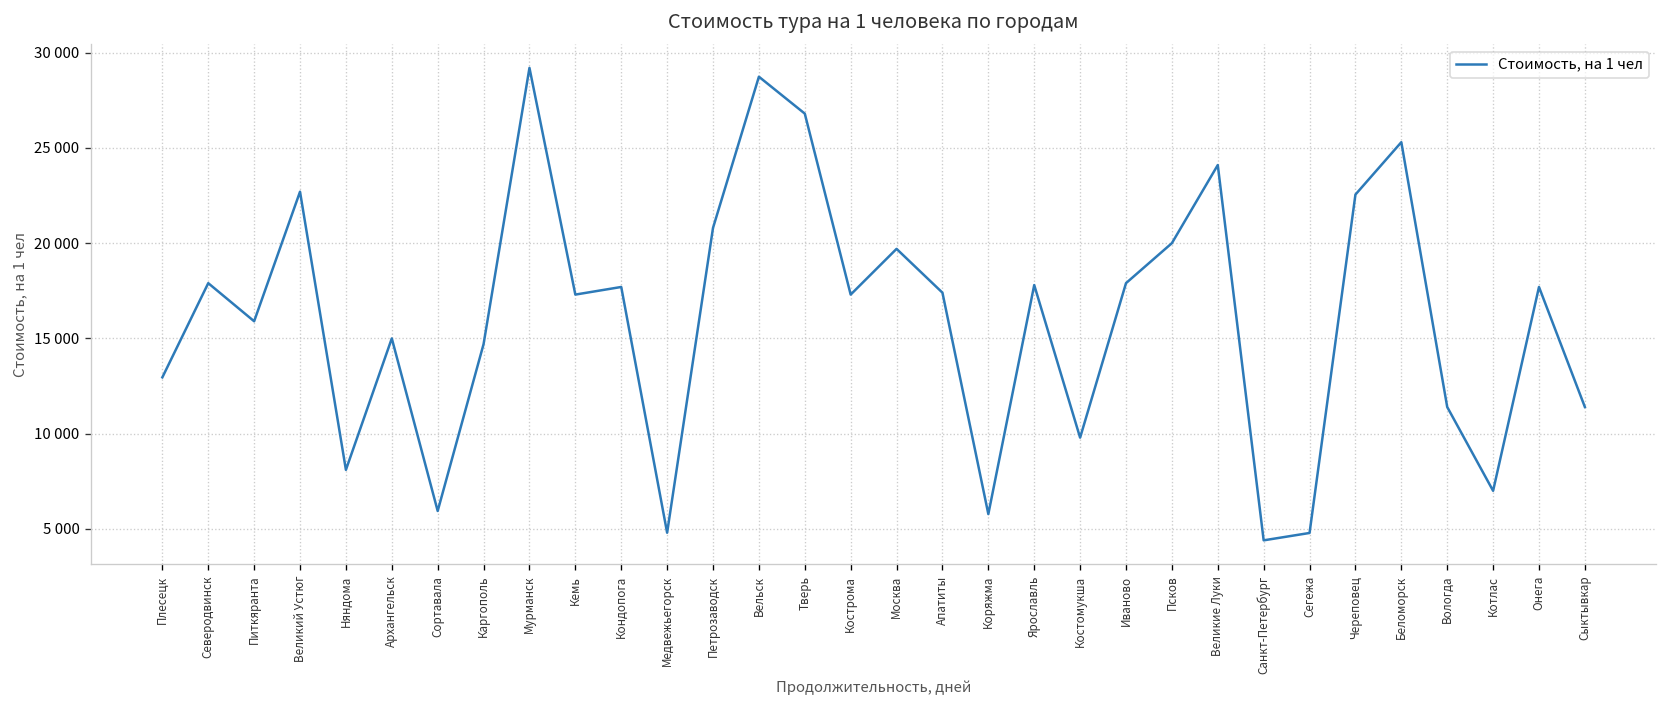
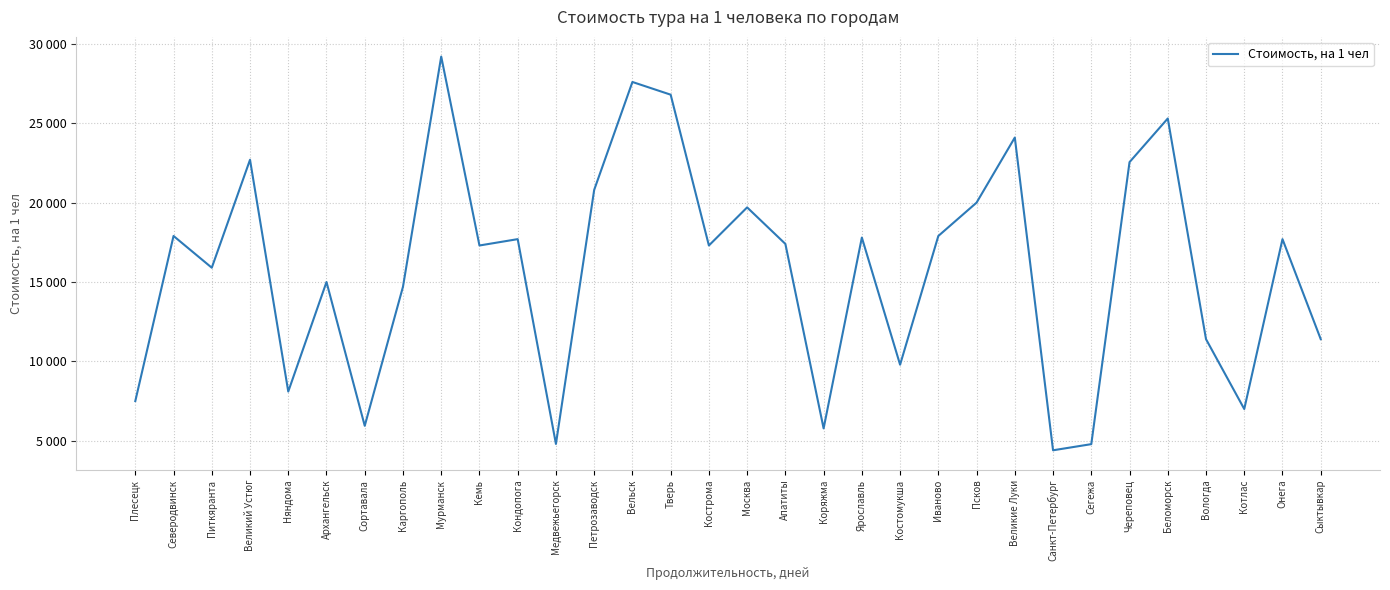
Плесецк: 13000 -> 7500
Вельск: 28700 -> 27600
